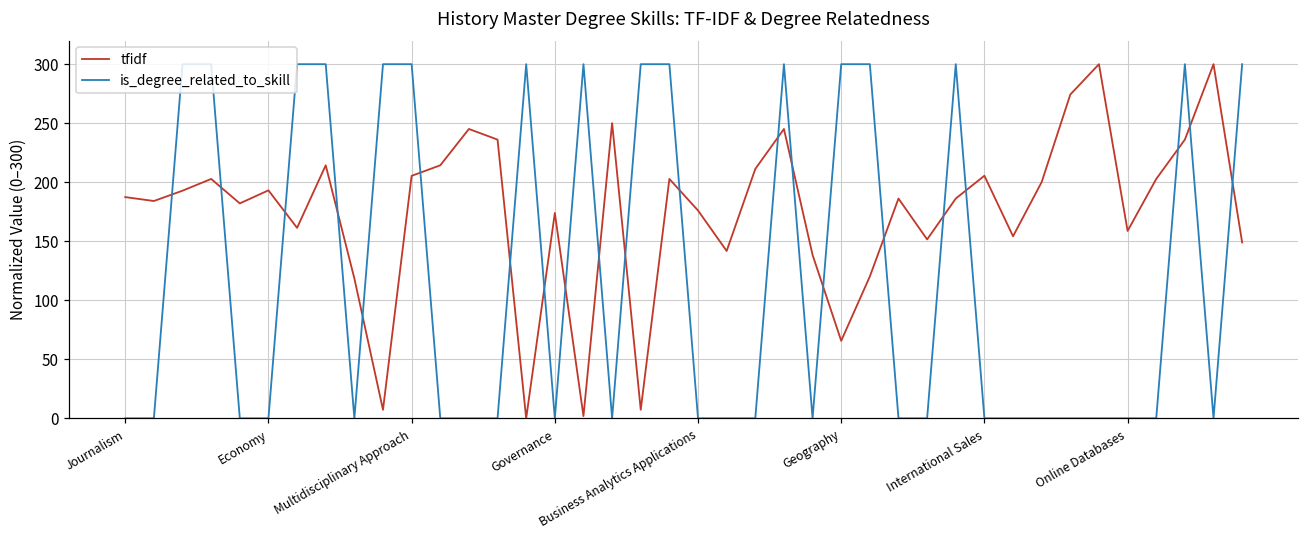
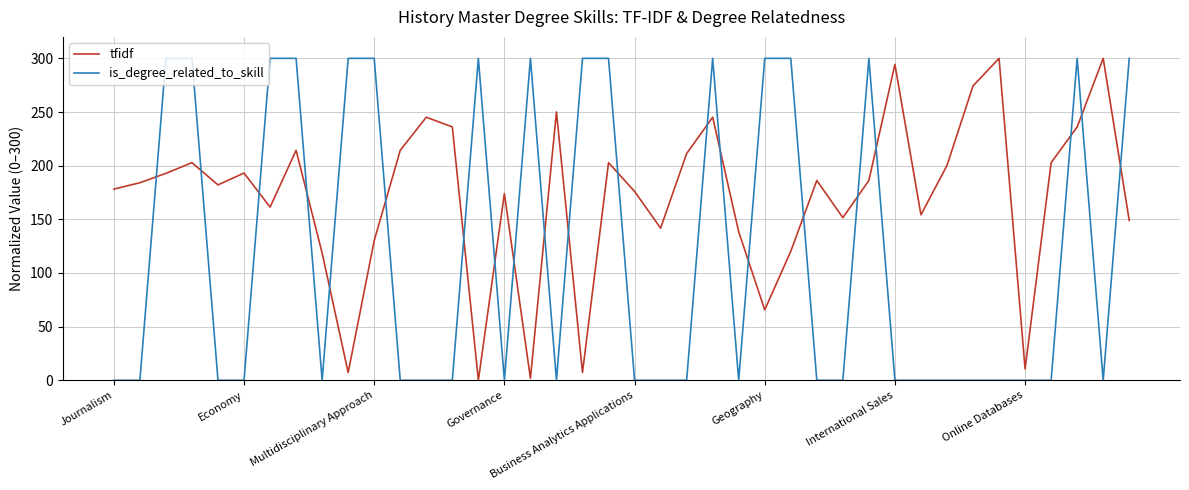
tfidf, Journalism: 187 -> 178
tfidf, Multidisciplinary Approach: 205 -> 130
tfidf, International Sales: 206 -> 294
tfidf, Online Databases: 159 -> 11
